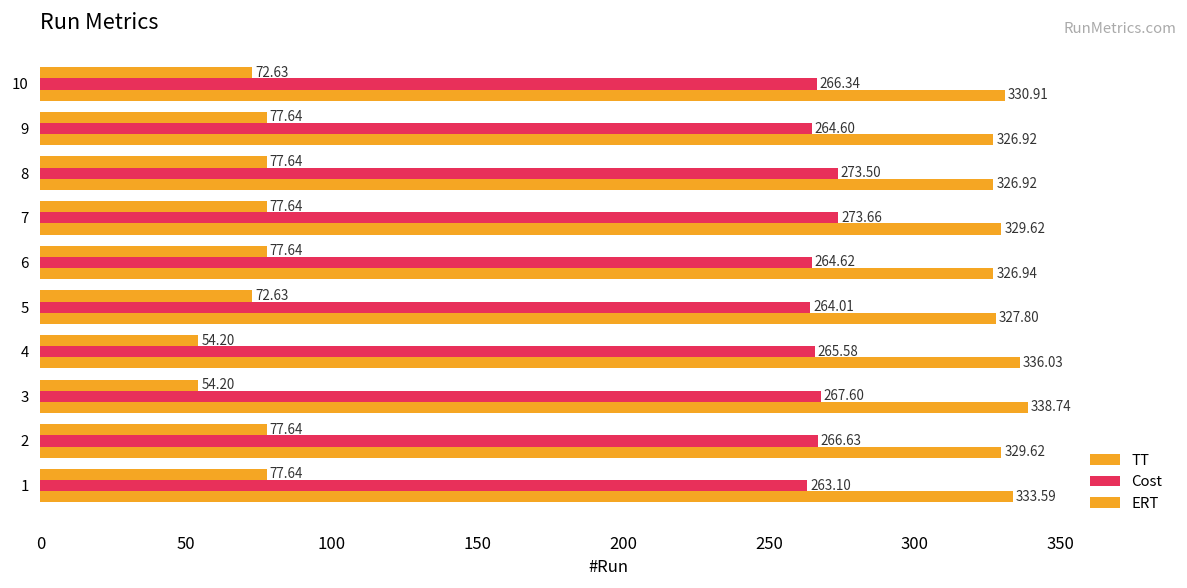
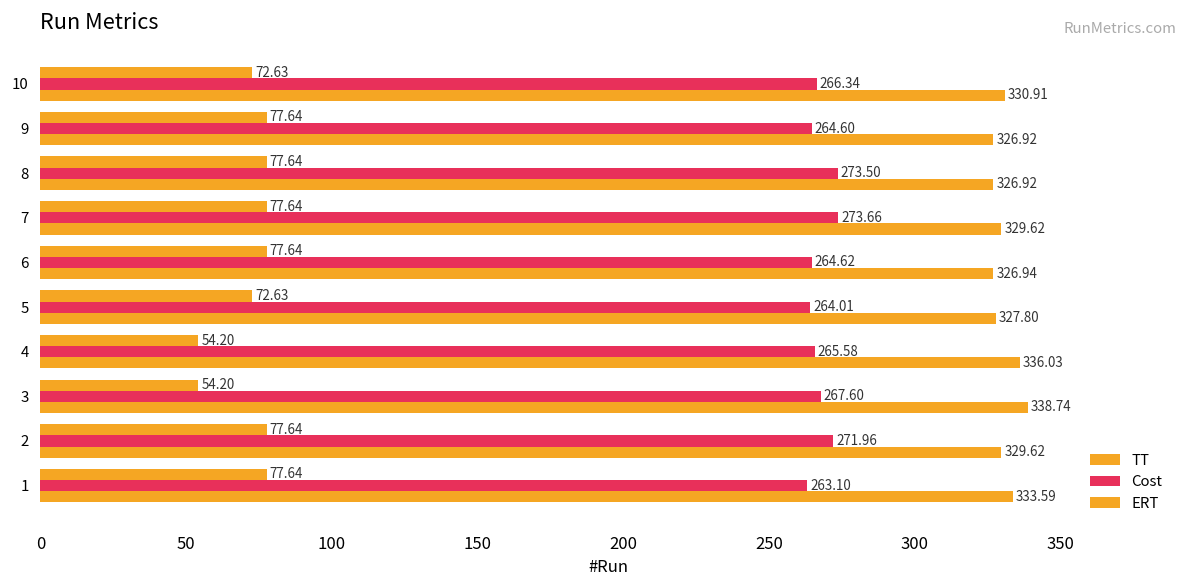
Cost, 2: 266.63 -> 271.96
